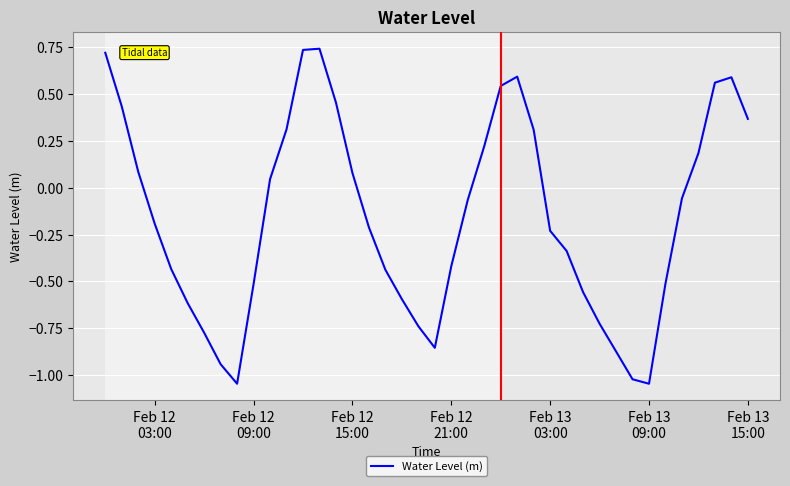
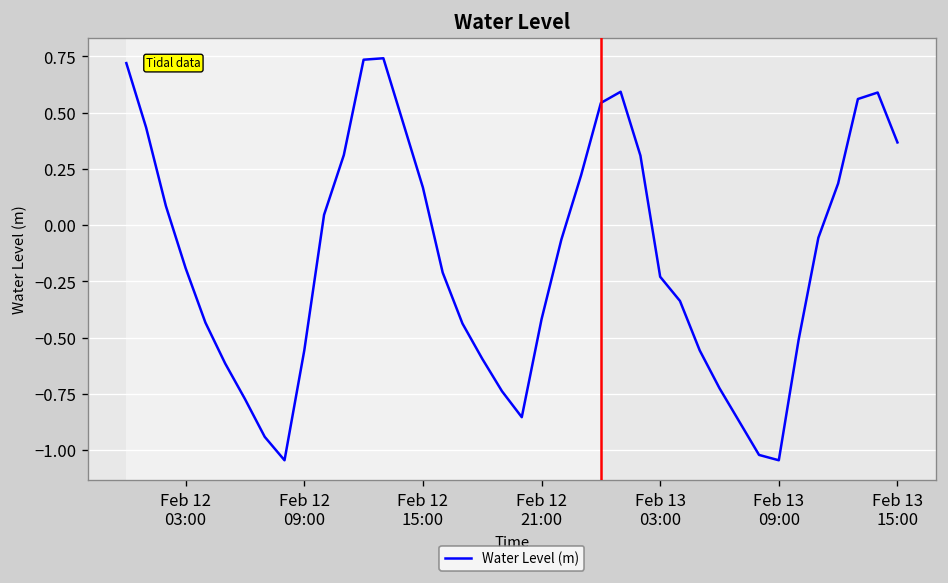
Feb 12 09:00: -0.51 -> -0.56
Feb 12 15:00: 0.08 -> 0.17
